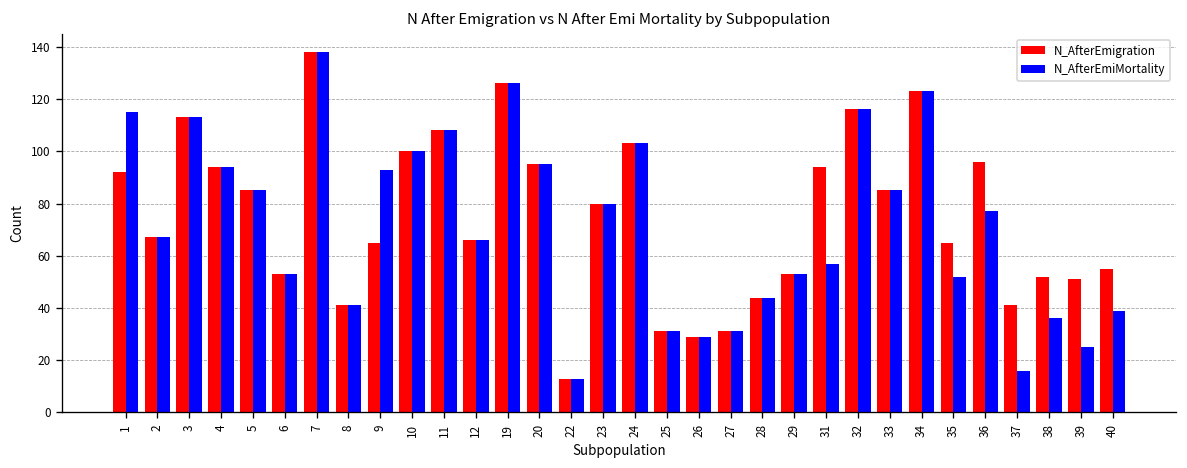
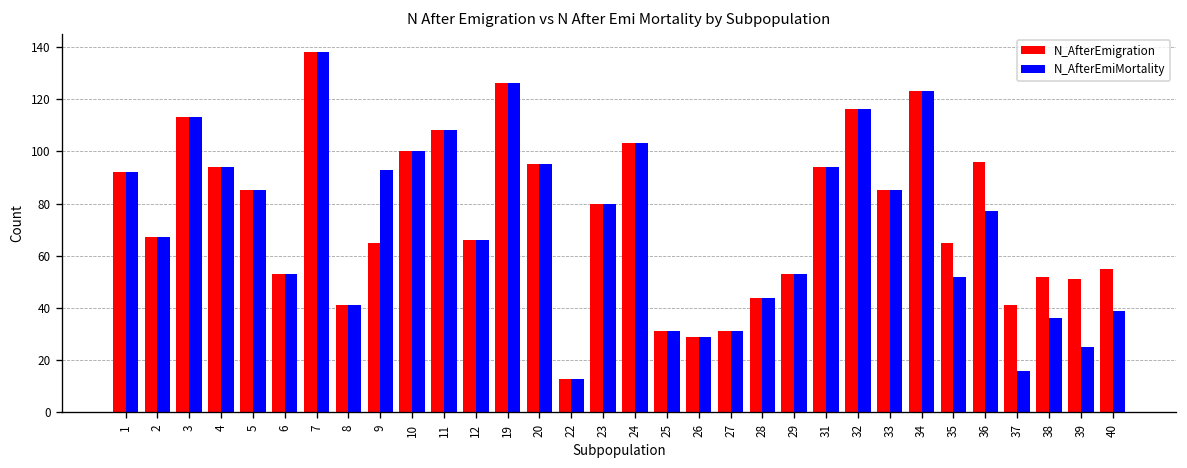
N_AfterEmiMortality, 1: 115 -> 92
N_AfterEmiMortality, 31: 57 -> 94
